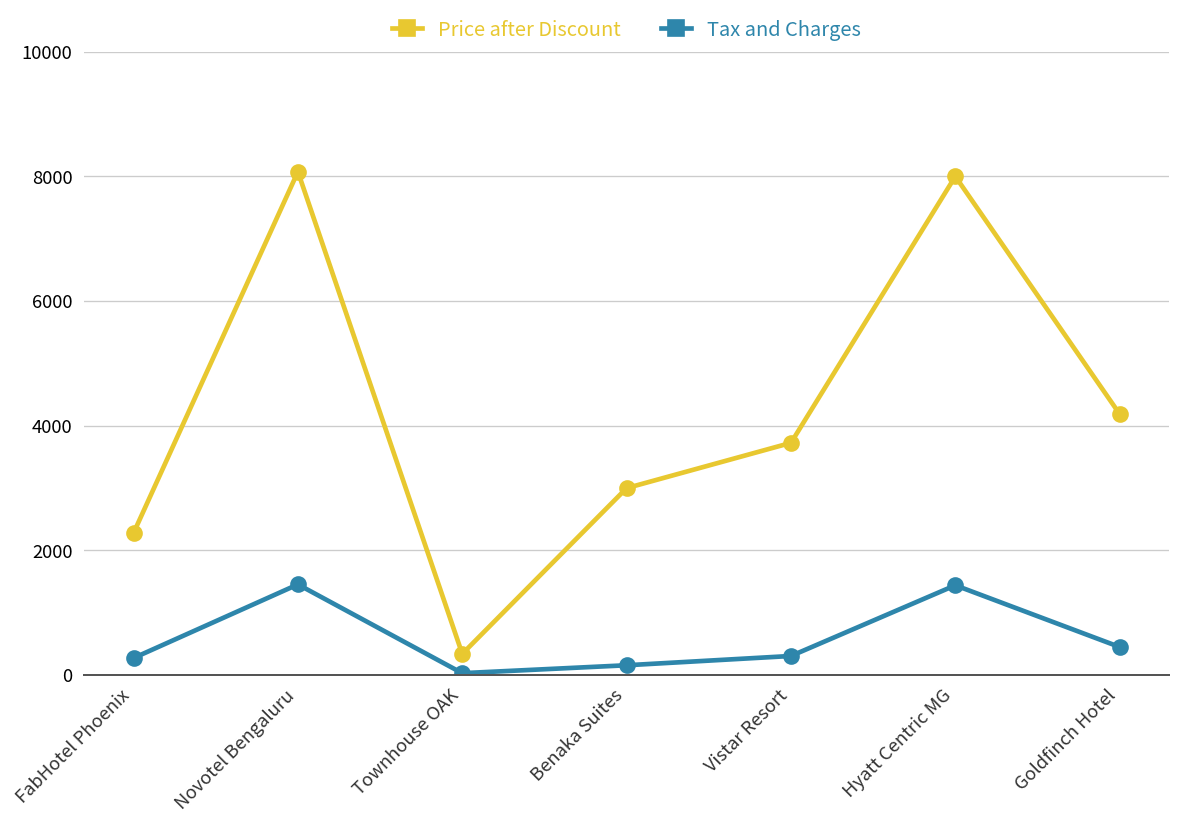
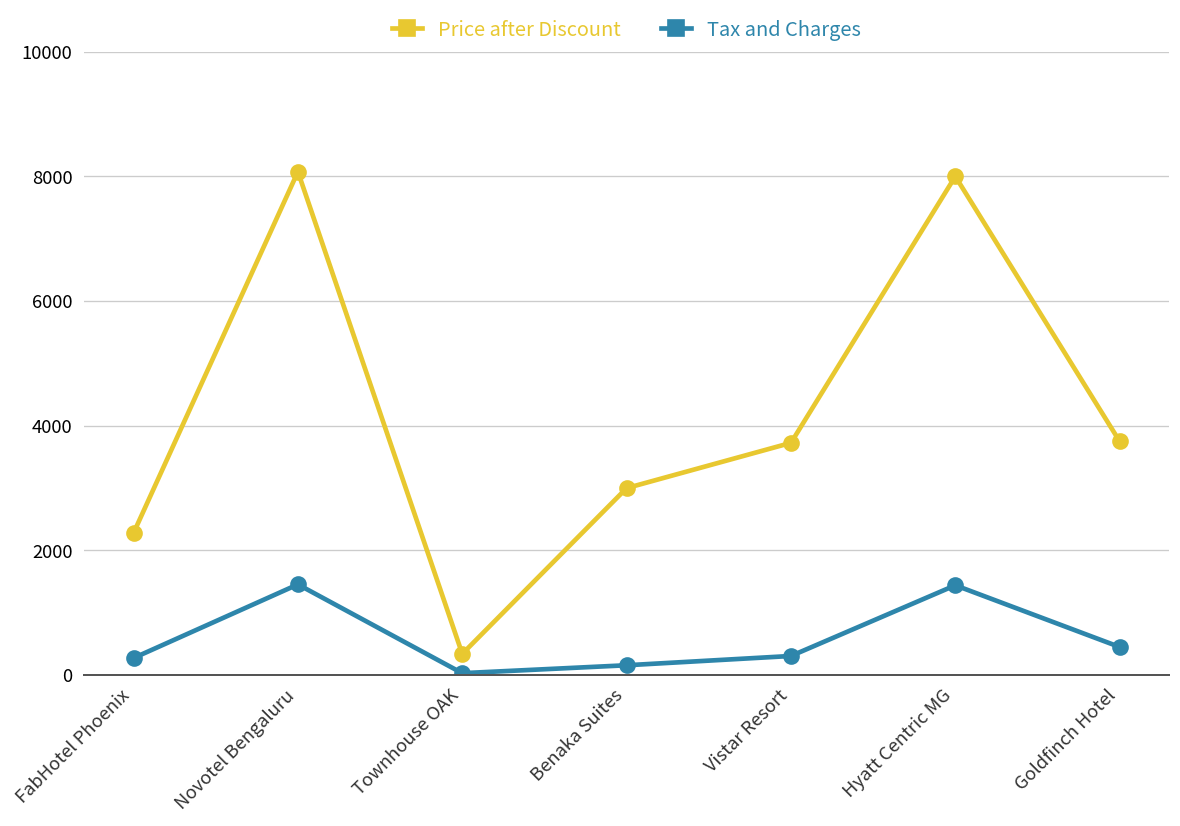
Price after Discount, Goldfinch Hotel: 4200 -> 3700
